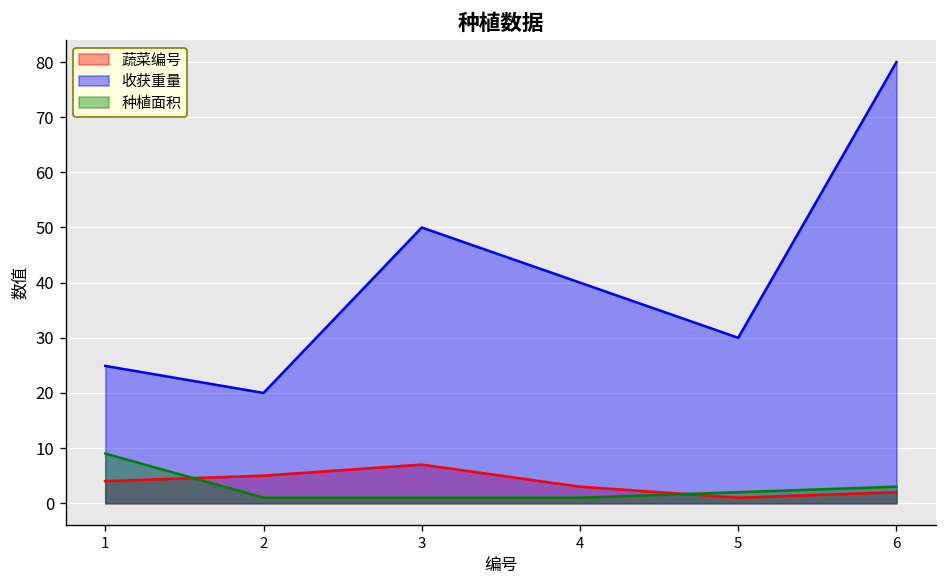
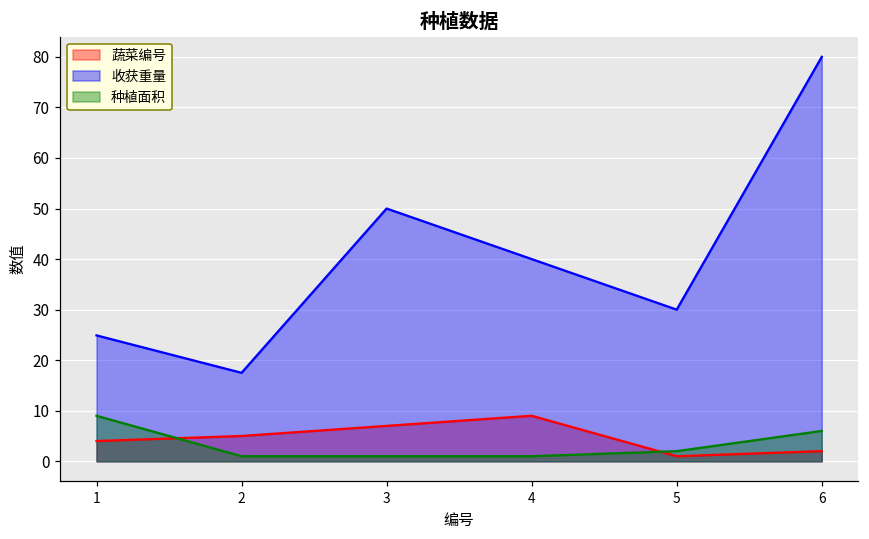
收获重量, 2: 20 -> 18
蔬菜编号, 4: 3 -> 9
种植面积, 6: 3 -> 6
